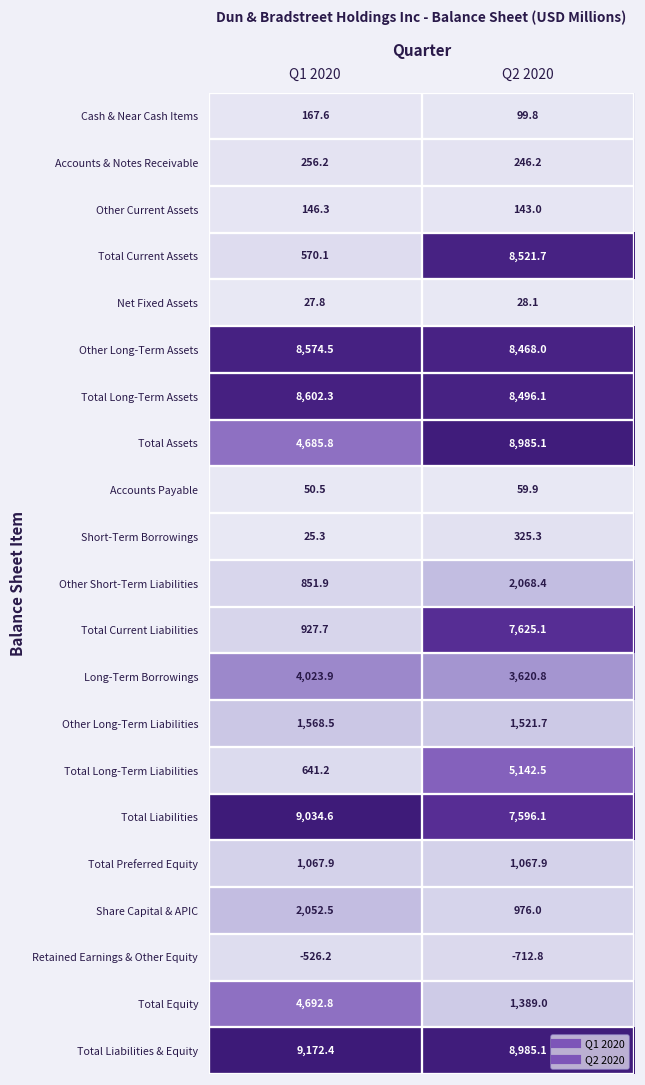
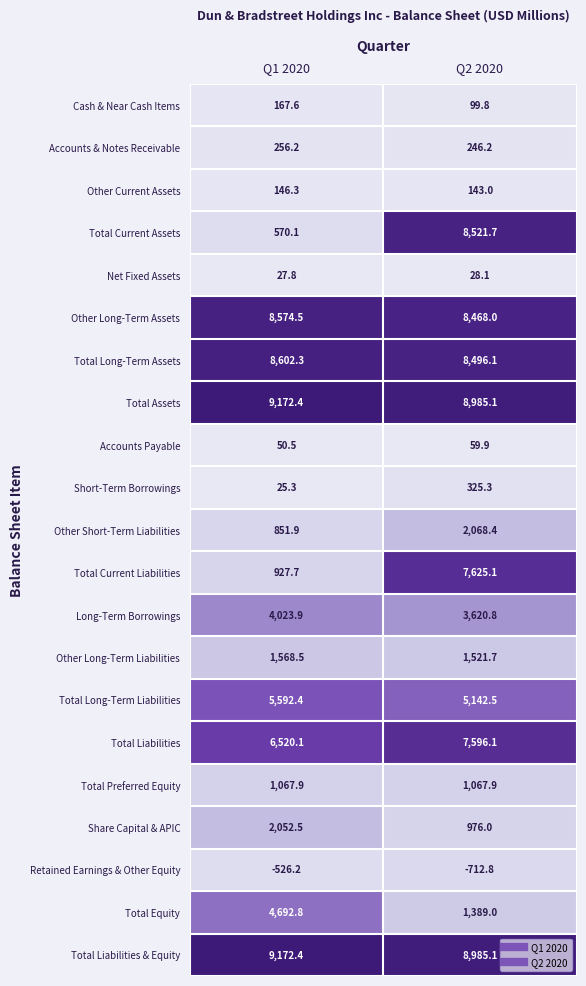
Total Assets, Q1 2020: 4,685.8 -> 9,172.4
Total Long-Term Liabilities, Q1 2020: 641.2 -> 5,592.4
Total Liabilities, Q1 2020: 9,034.6 -> 6,520.1
